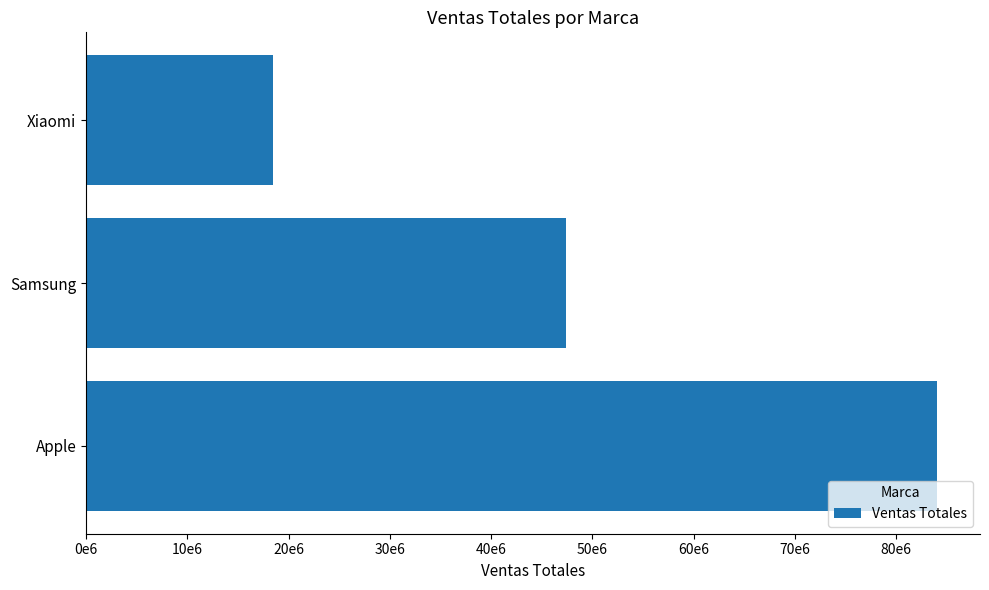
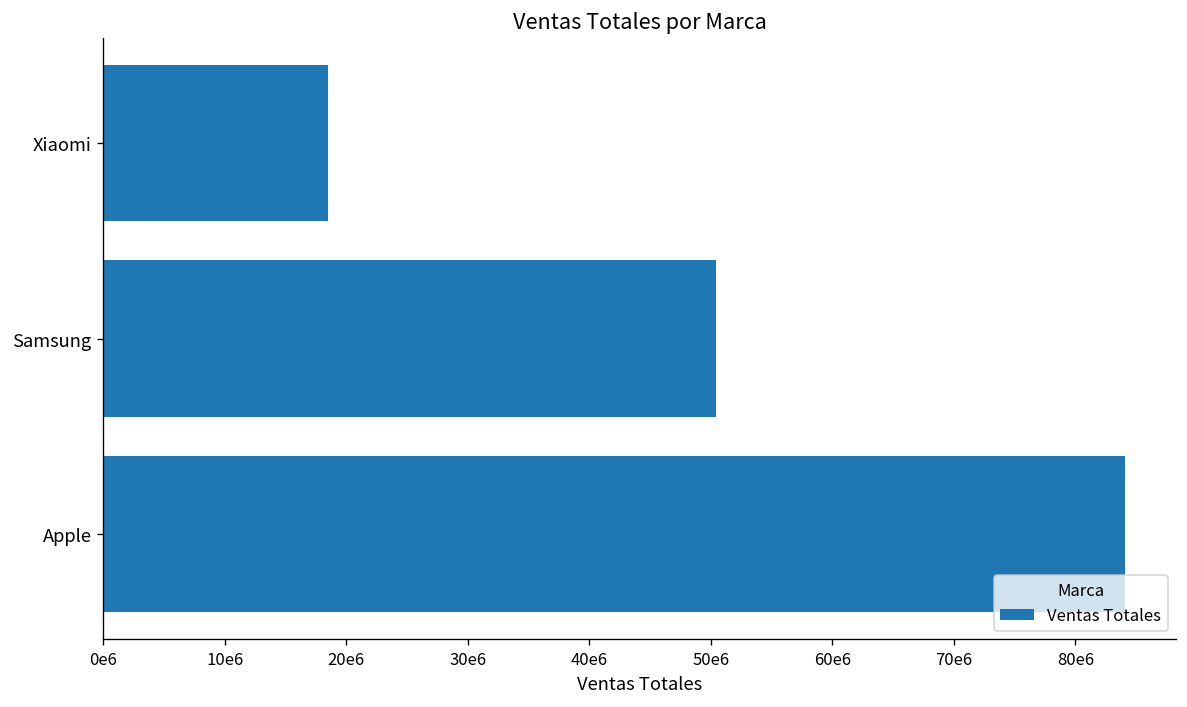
Samsung: 47400000 -> 50400000
